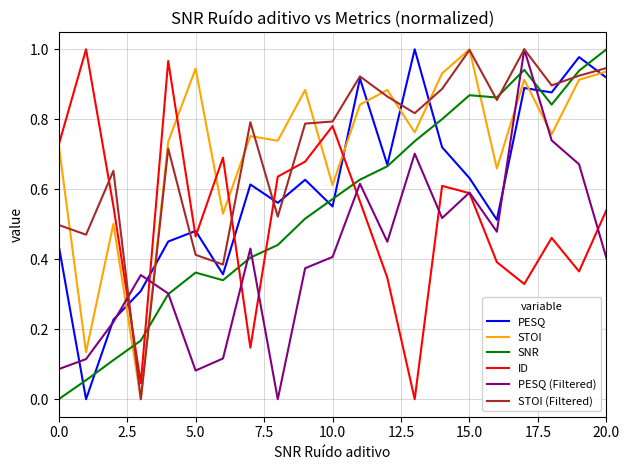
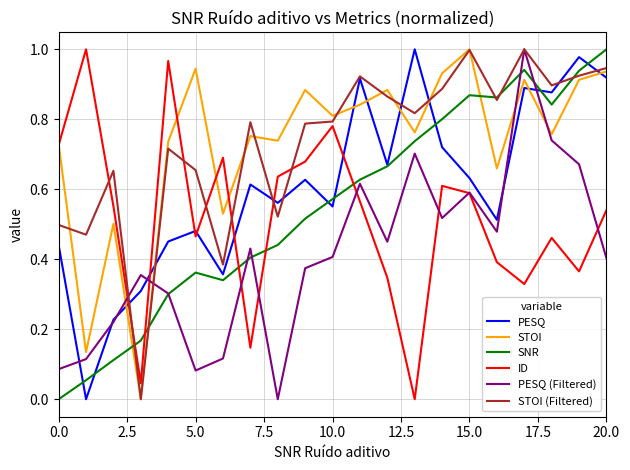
STOI (Filtered), 5.0: 0.41 -> 0.65
STOI, 10.0: 0.61 -> 0.81
